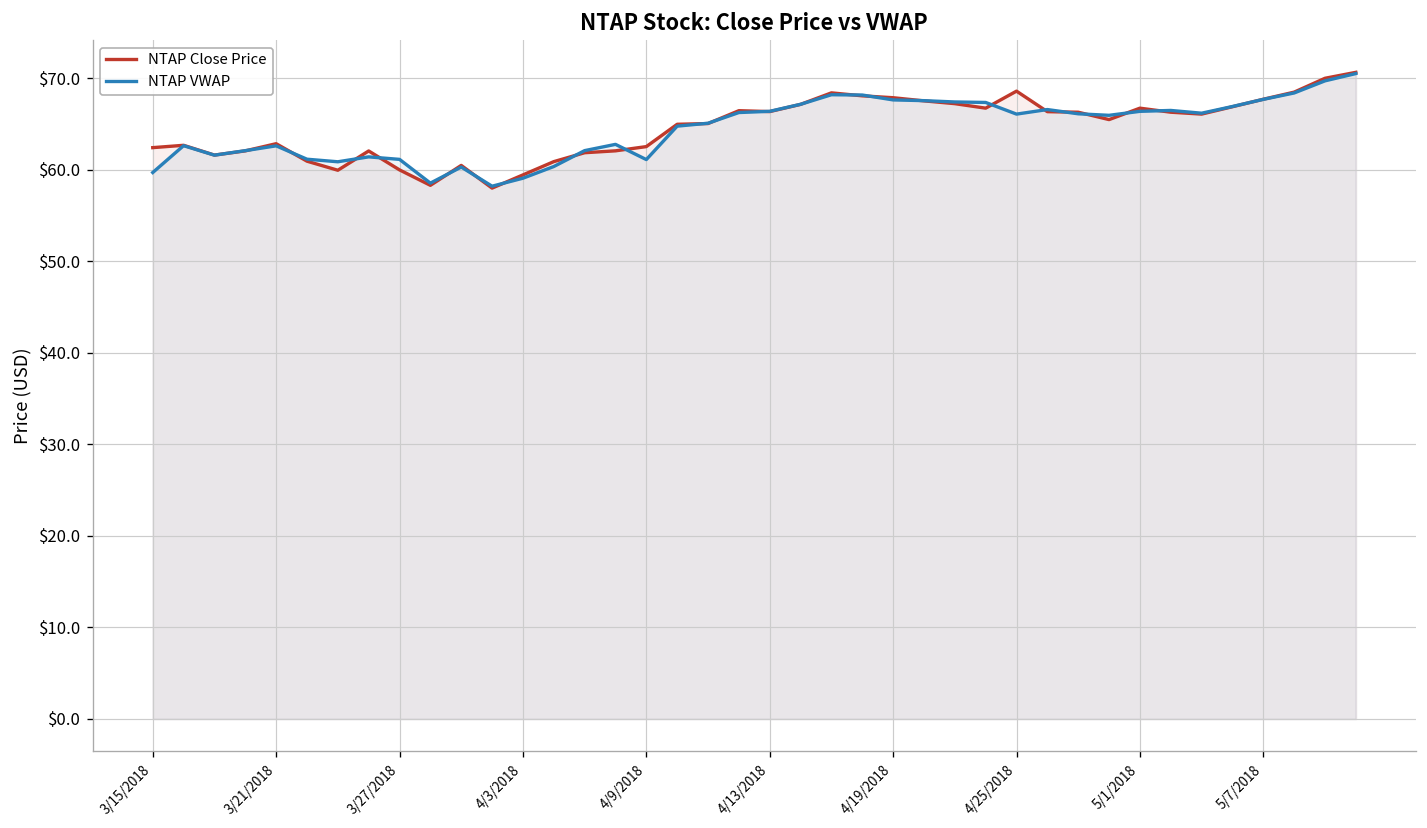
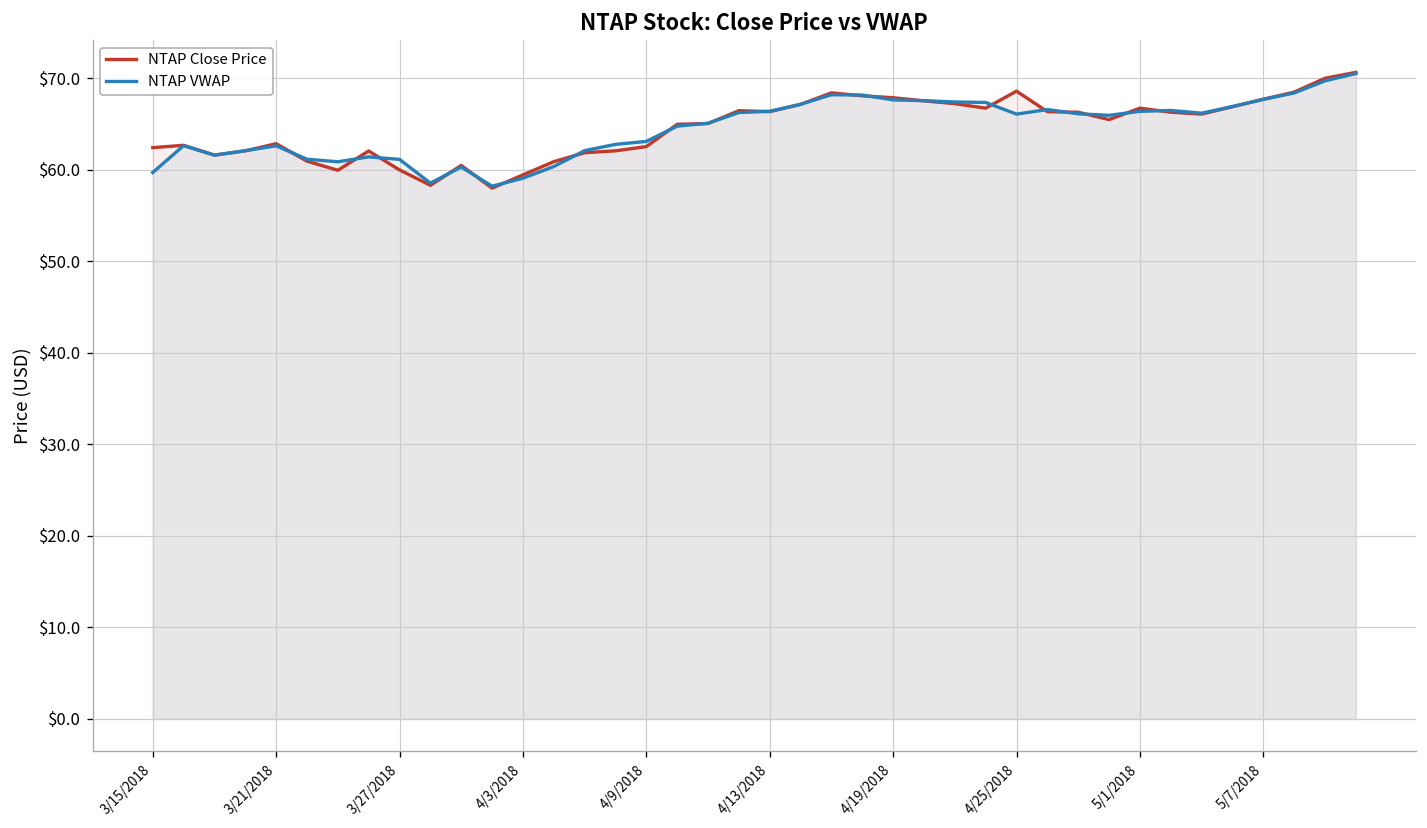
NTAP VWAP, 4/9/2018: $61 -> $63
